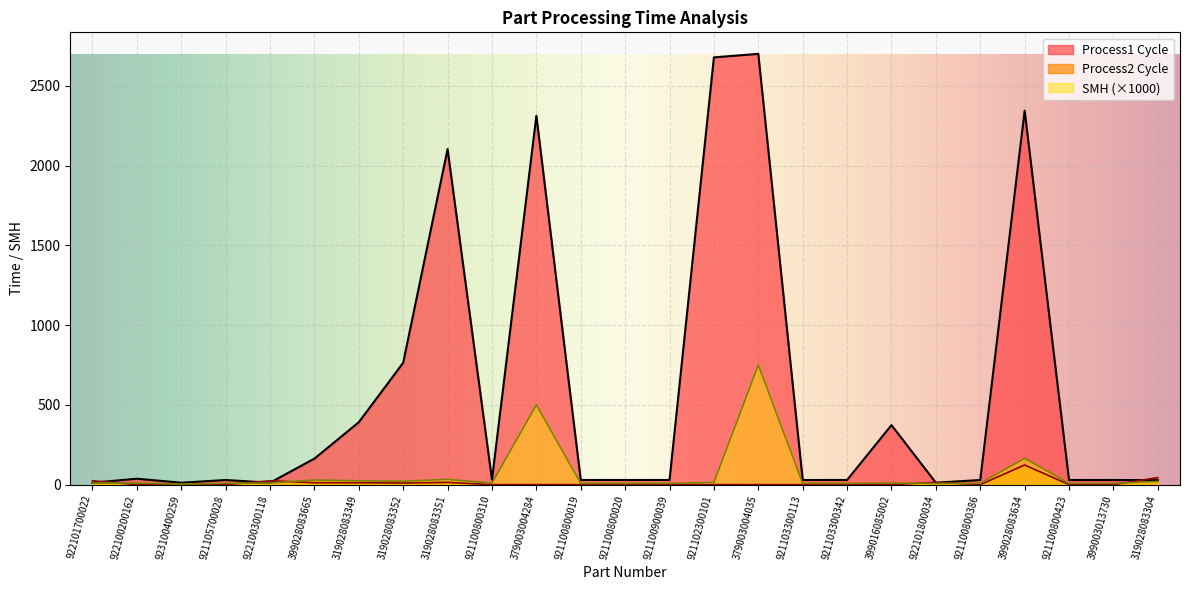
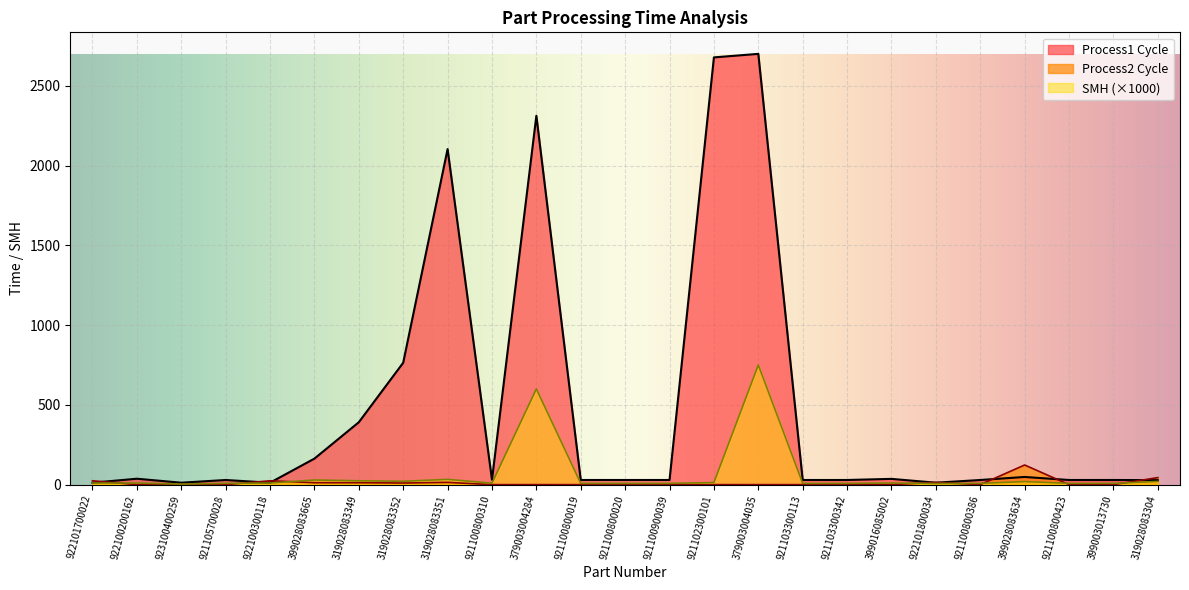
SMH (×1000), 379003004284: 500 -> 600
Process1 Cycle, 399016085002: 370 -> 40
Process1 Cycle, 399028083634: 2340 -> 50
SMH (×1000), 399028083634: 170 -> 20
